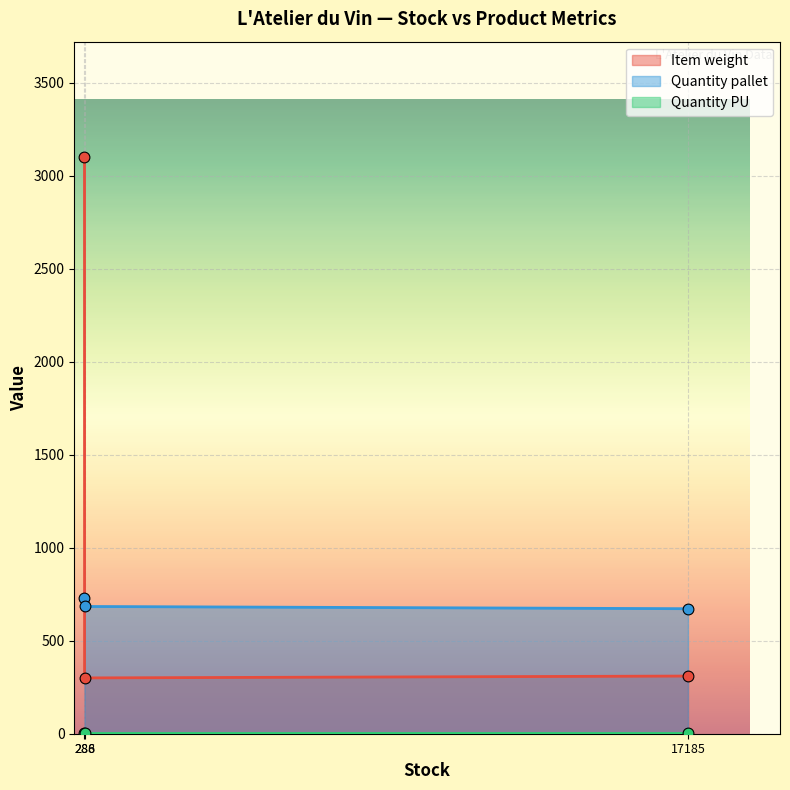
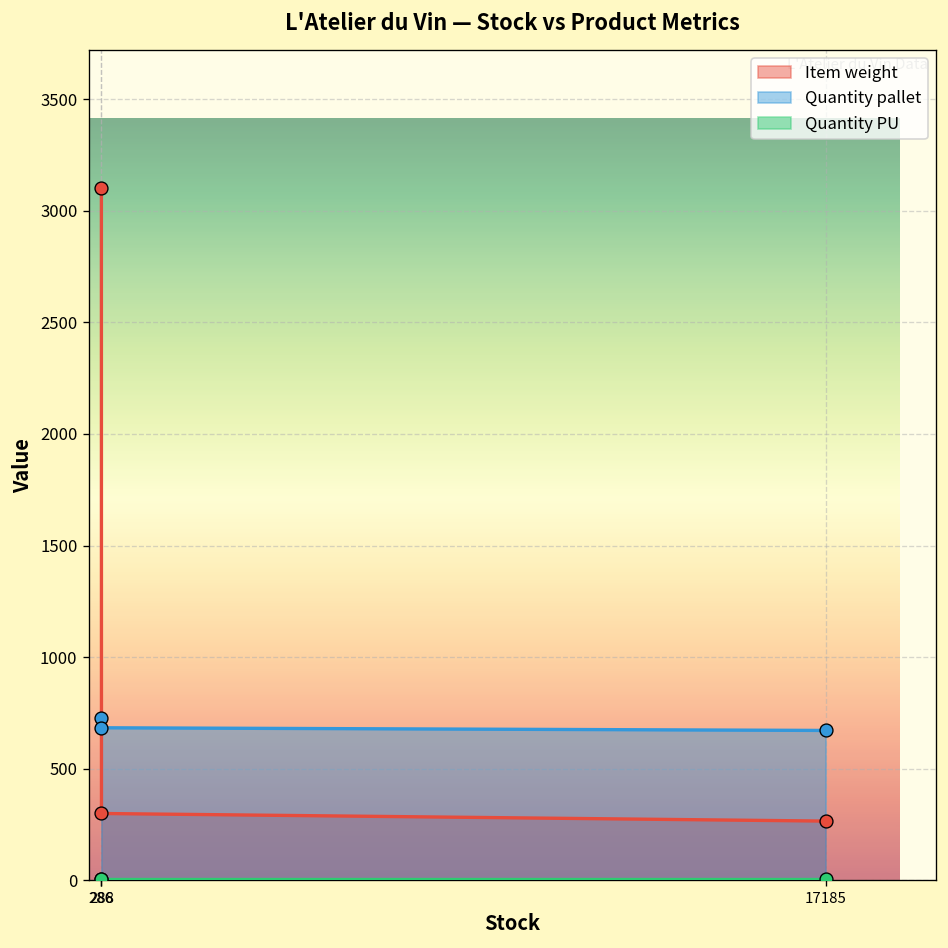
Item weight, 17185: 310 -> 270
